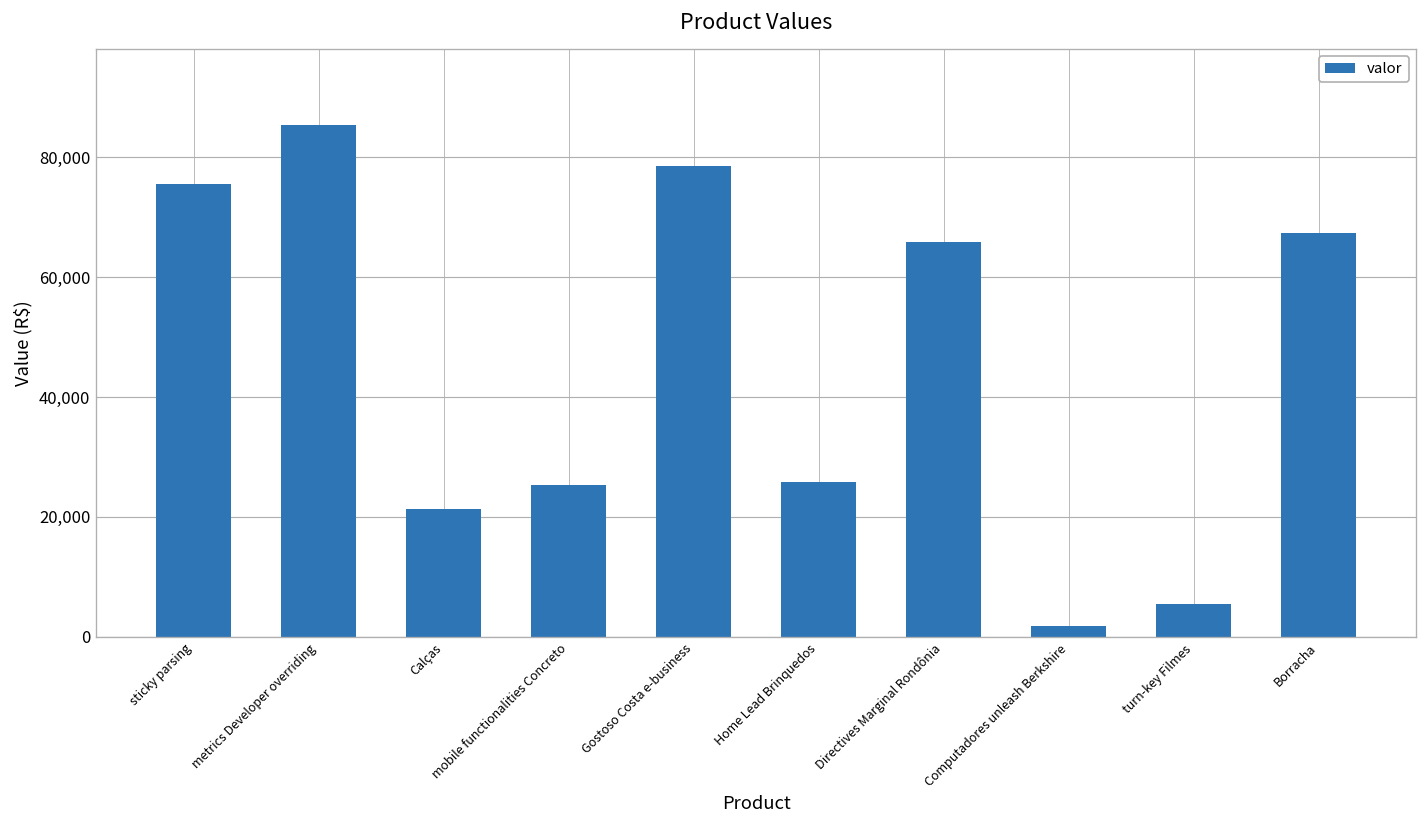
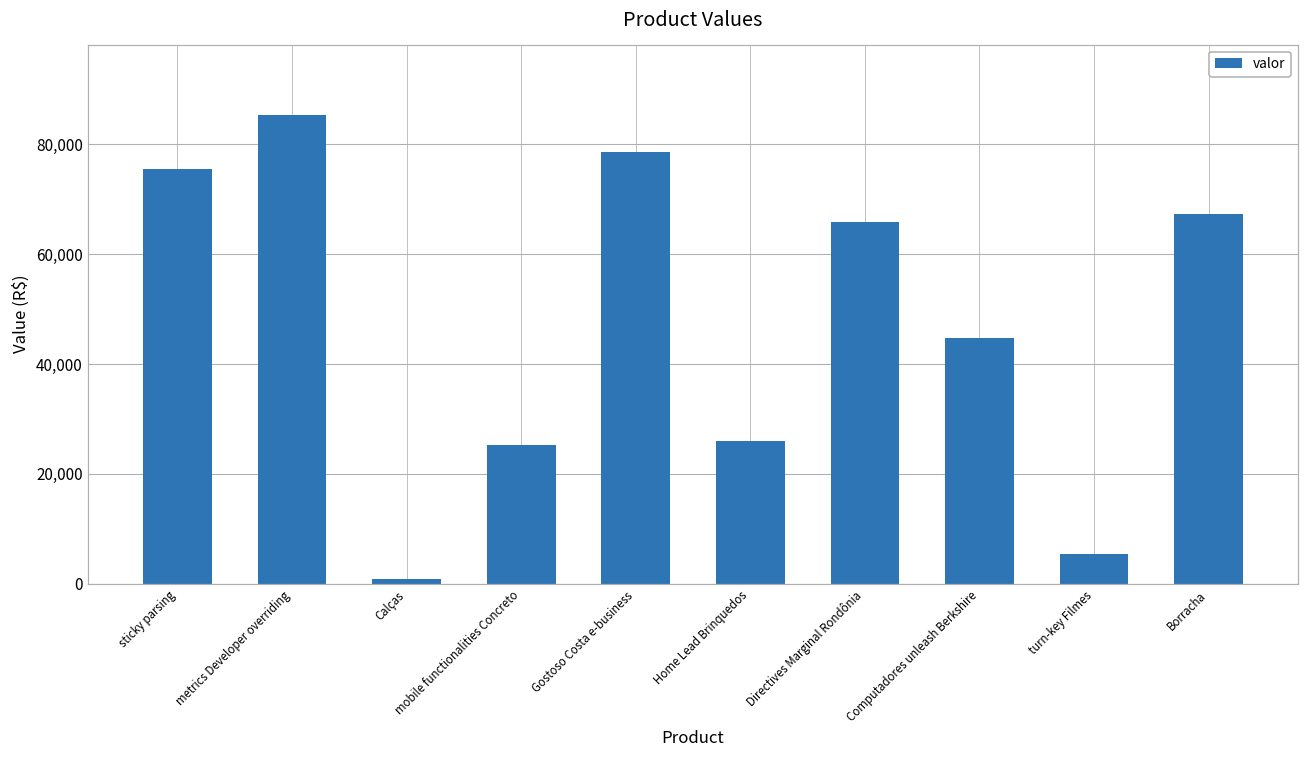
Calças: 21,000 -> 1,000
Computadores unleash Berkshire: 2,000 -> 45,000
